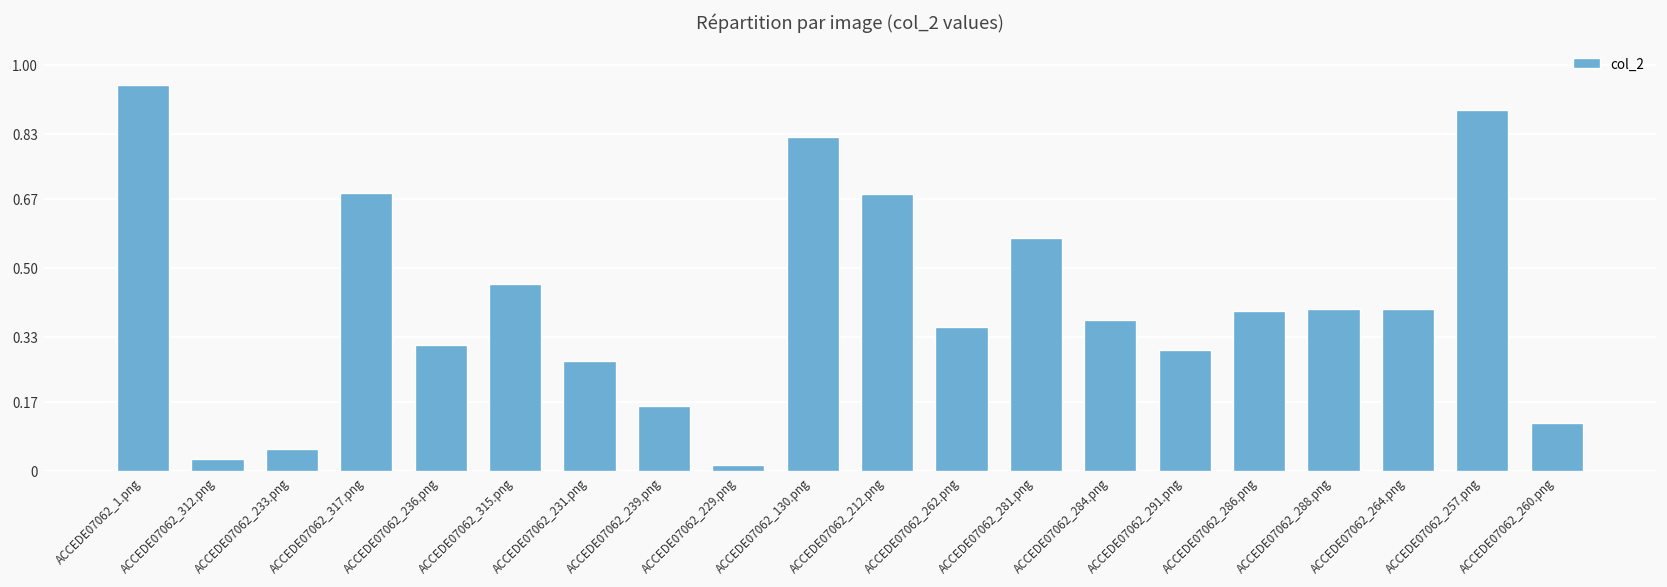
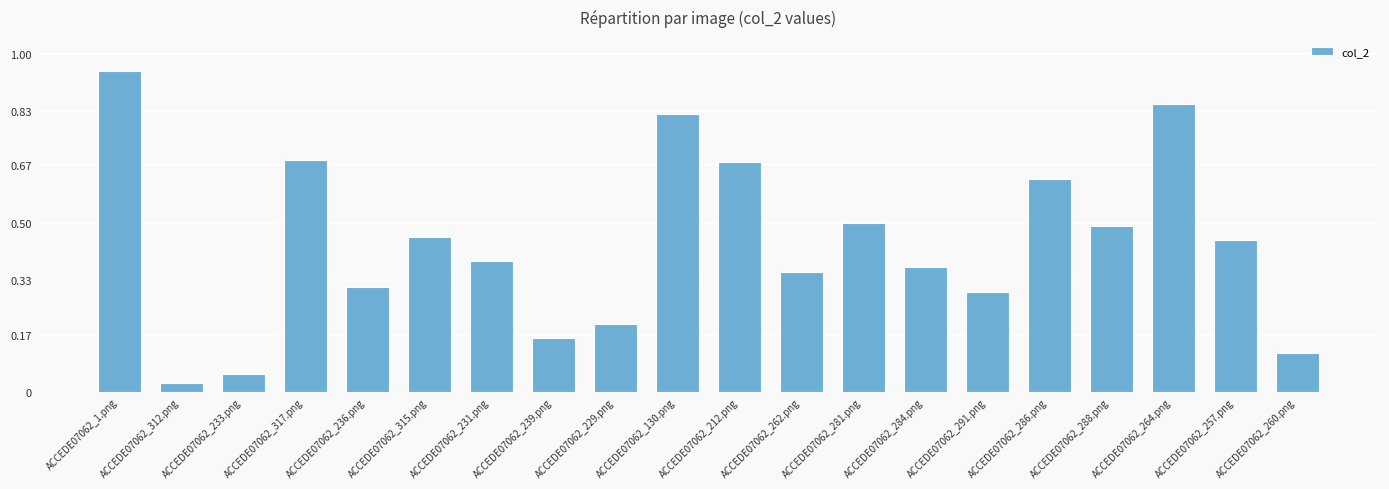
ACCEDE07062_231.png: 0.27 -> 0.39
ACCEDE07062_229.png: 0.01 -> 0.20
ACCEDE07062_281.png: 0.57 -> 0.50
ACCEDE07062_286.png: 0.39 -> 0.63
ACCEDE07062_288.png: 0.40 -> 0.49
ACCEDE07062_264.png: 0.40 -> 0.85
ACCEDE07062_257.png: 0.89 -> 0.45
